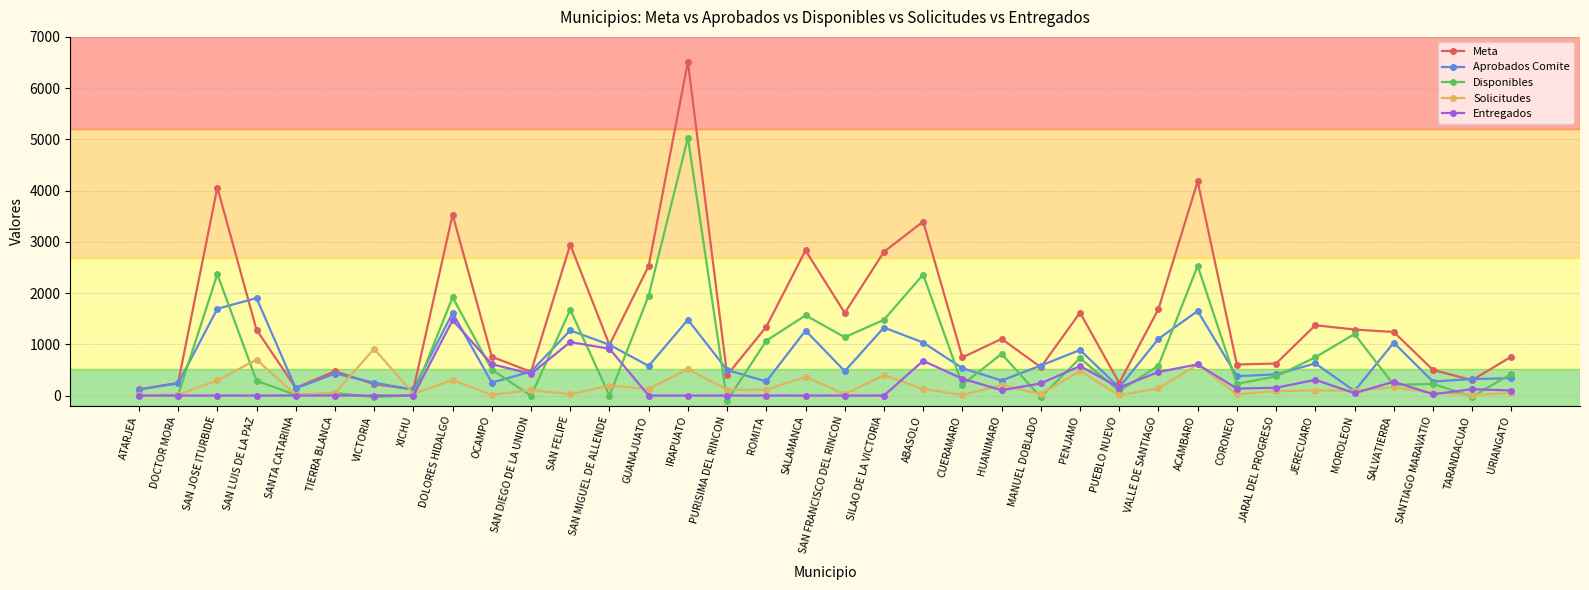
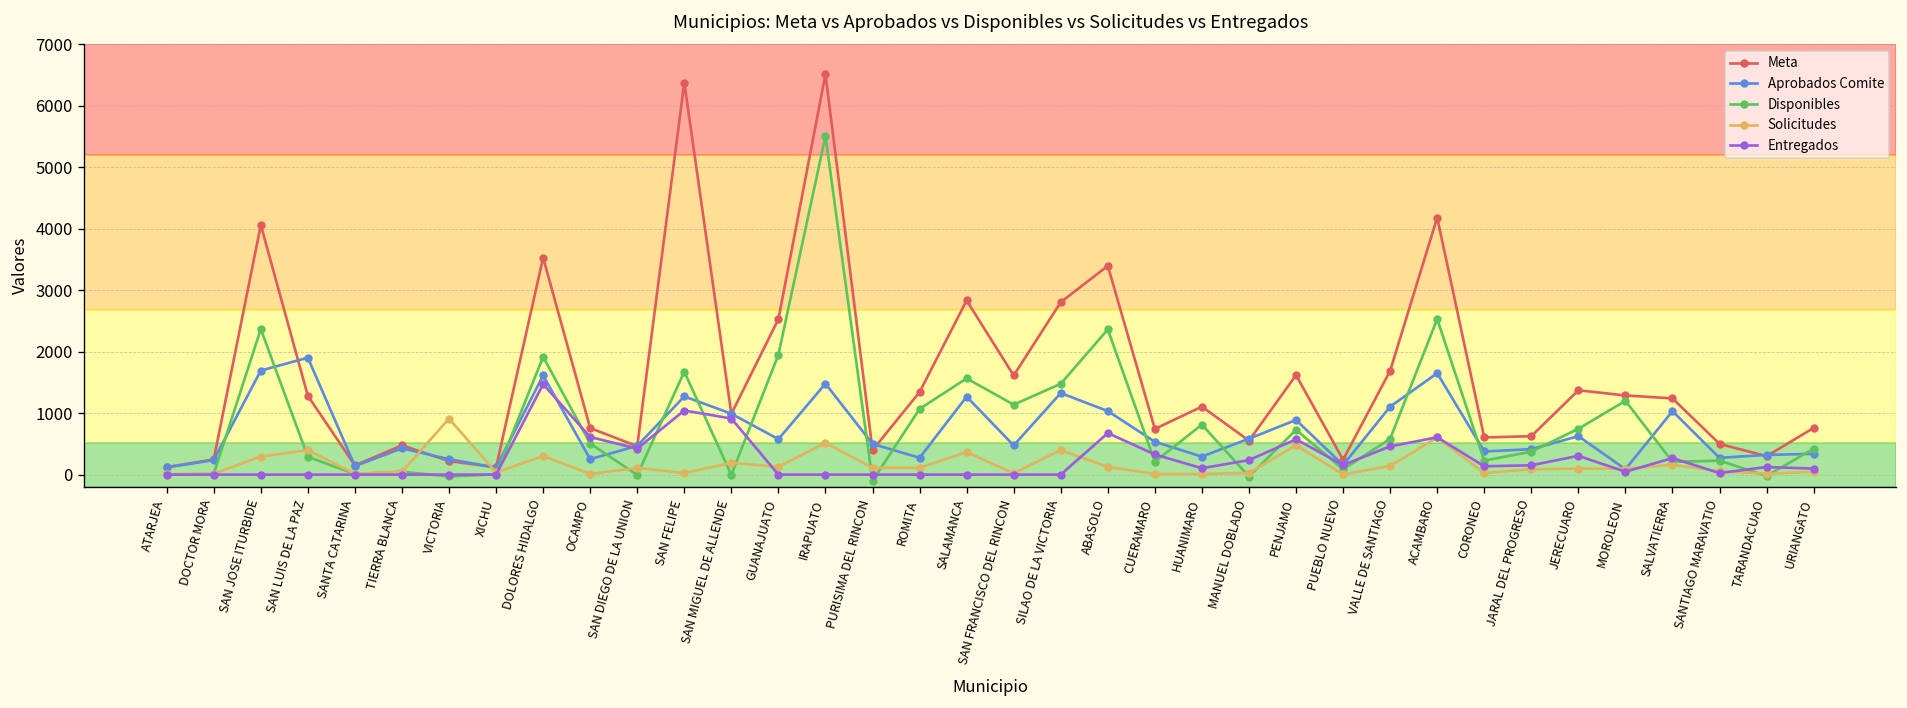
Solicitudes, SAN LUIS DE LA PAZ: 700 -> 400
Meta, SAN FELIPE: 2900 -> 6400
Disponibles, IRAPUATO: 5000 -> 5500
Solicitudes, HUANIMARO: 200 -> 0
